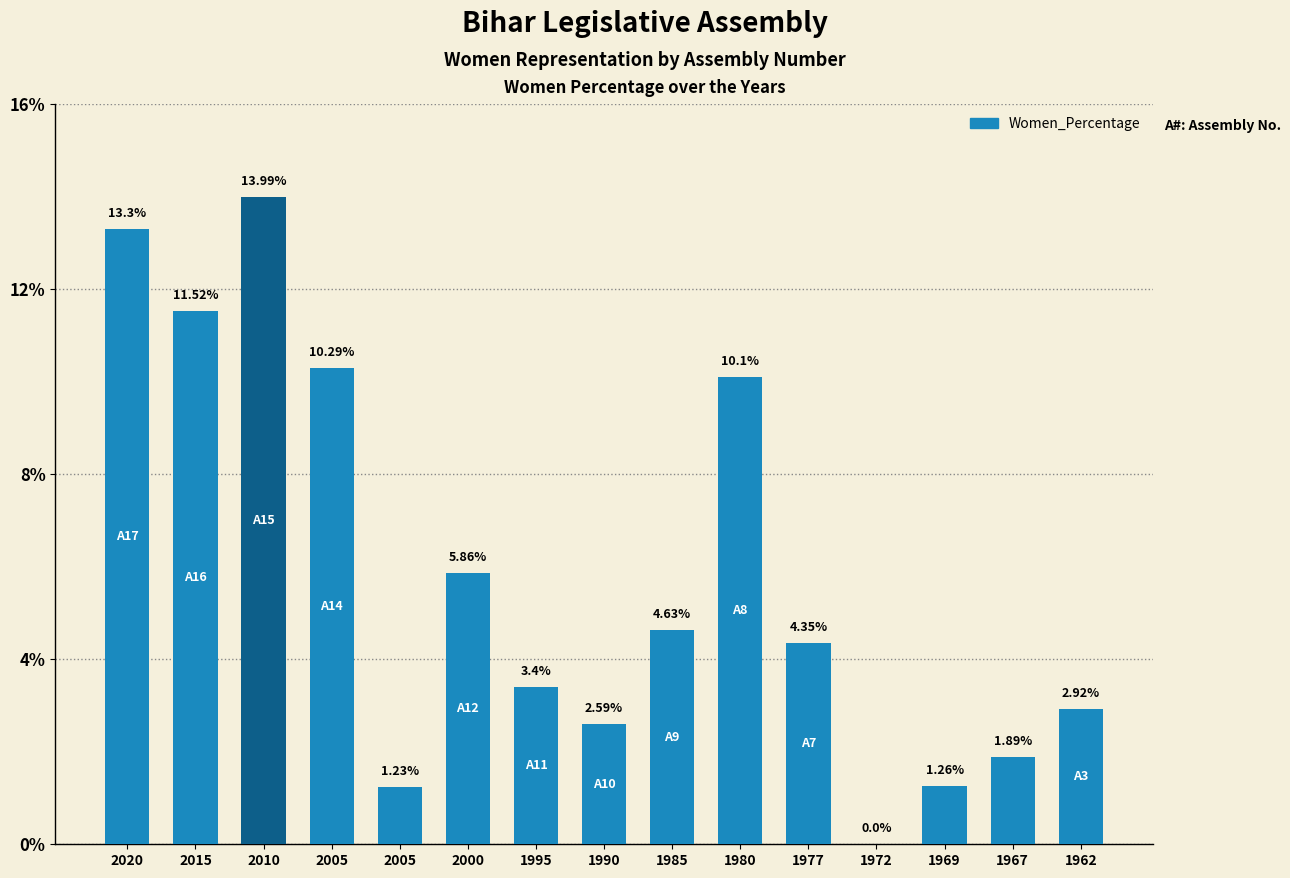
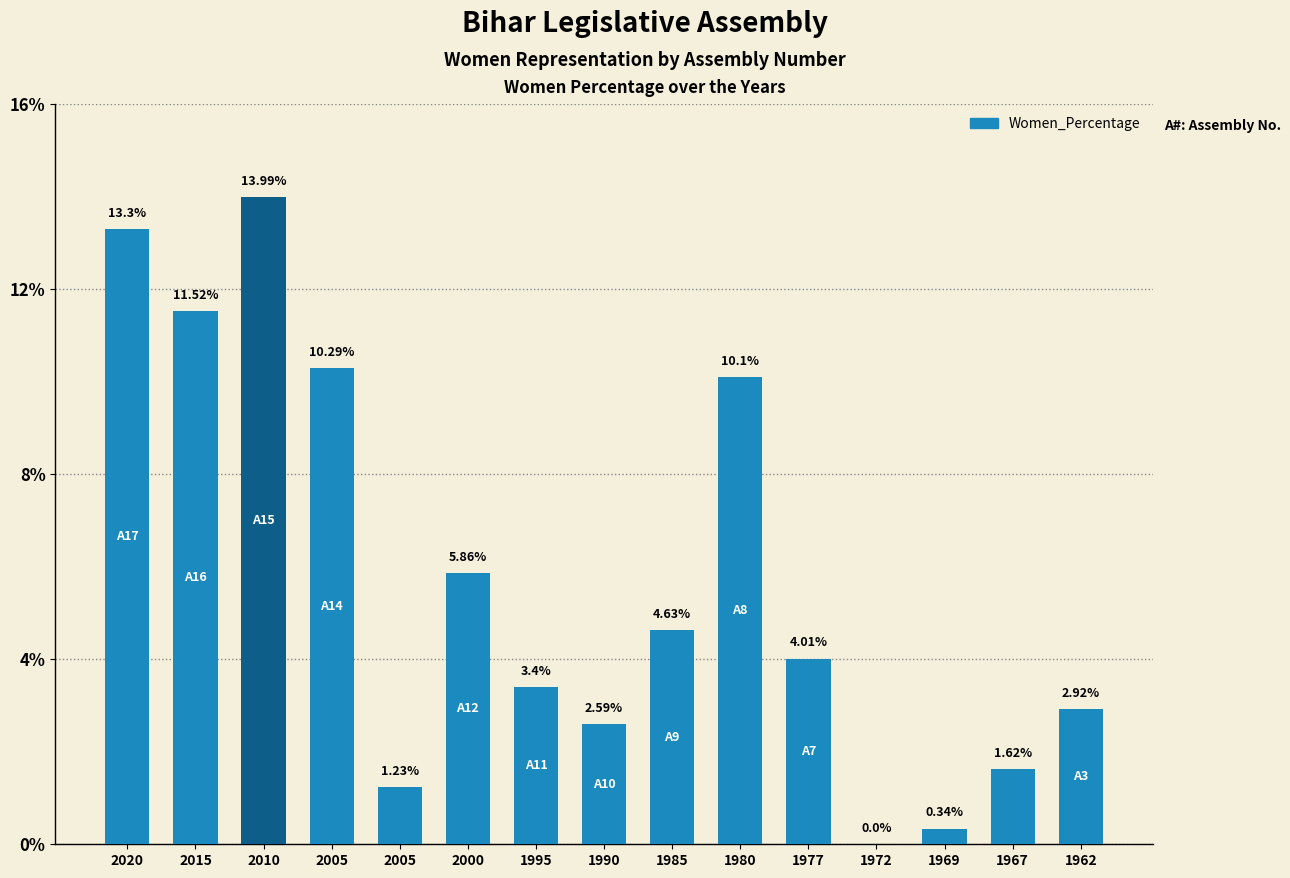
1977: 4.35% -> 4.01%
1969: 1.26% -> 0.34%
1967: 1.89% -> 1.62%
